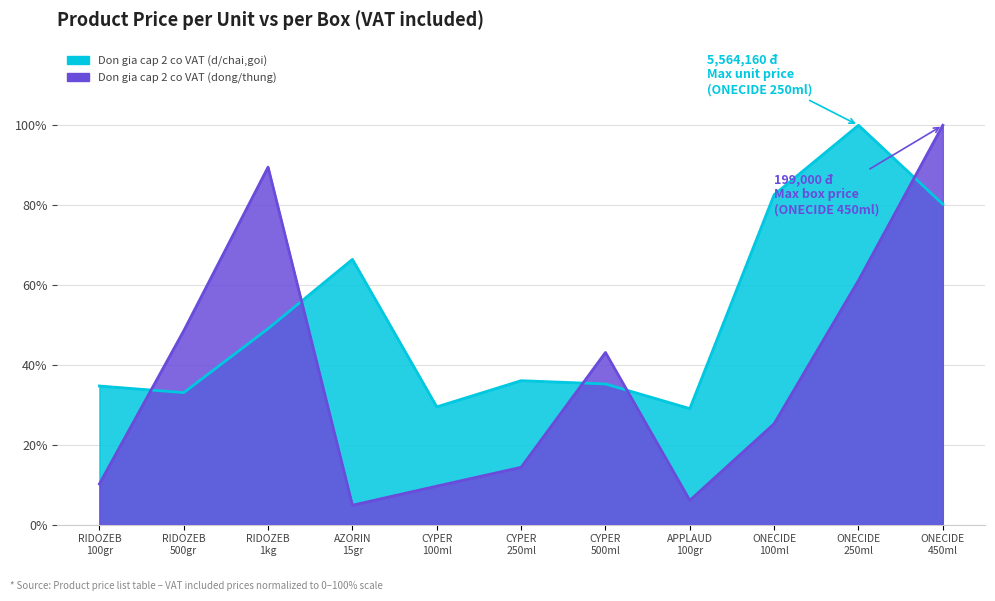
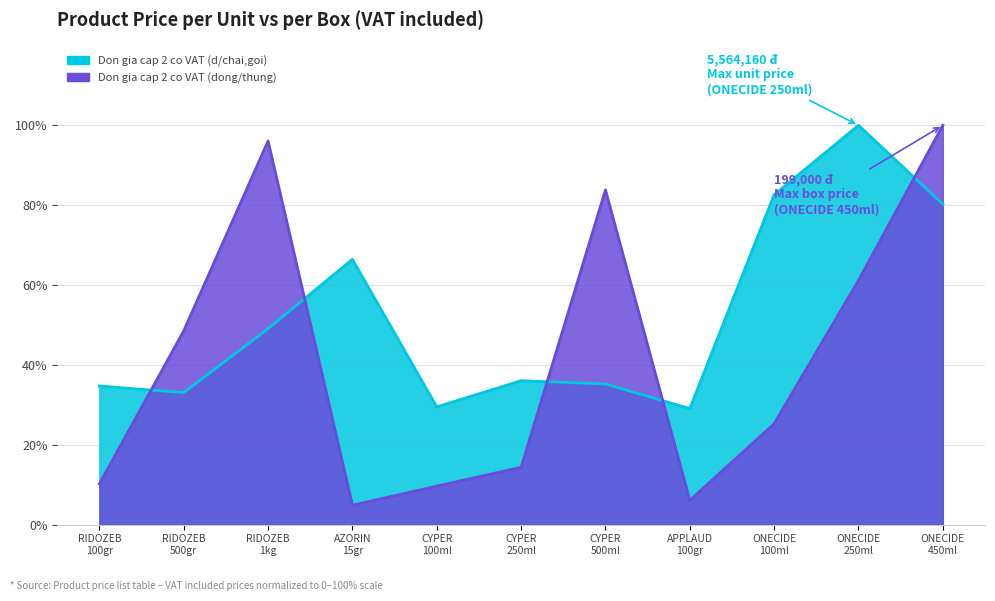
Don gia cap 2 co VAT (dong/thung), RIDOZEB 1kg: 90% -> 96%
Don gia cap 2 co VAT (dong/thung), CYPER 500ml: 43% -> 84%
